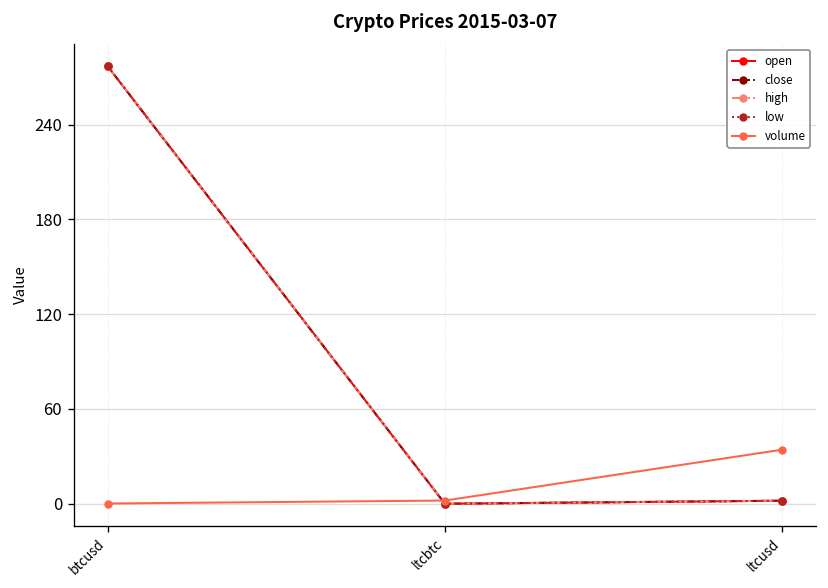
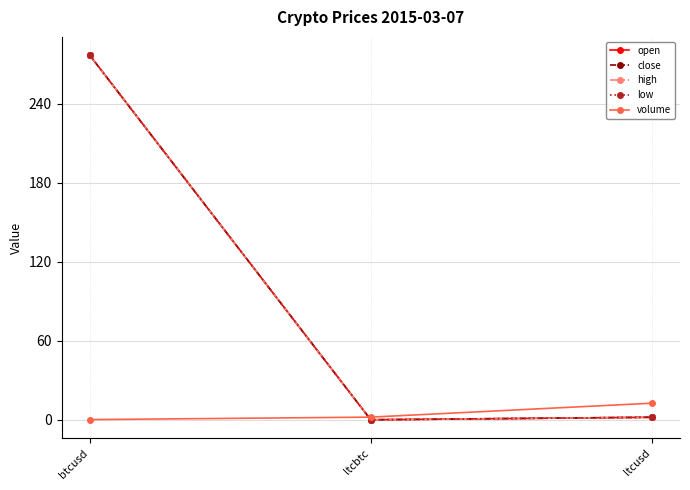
volume, ltcusd: 34 -> 13
